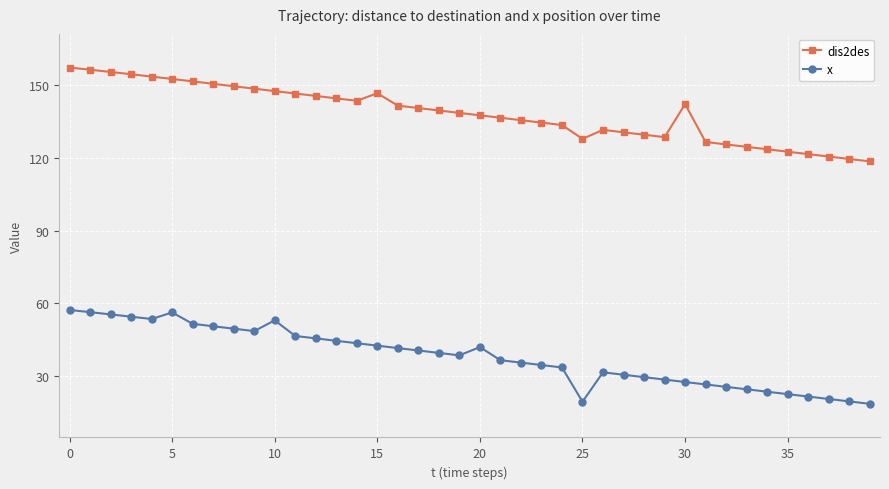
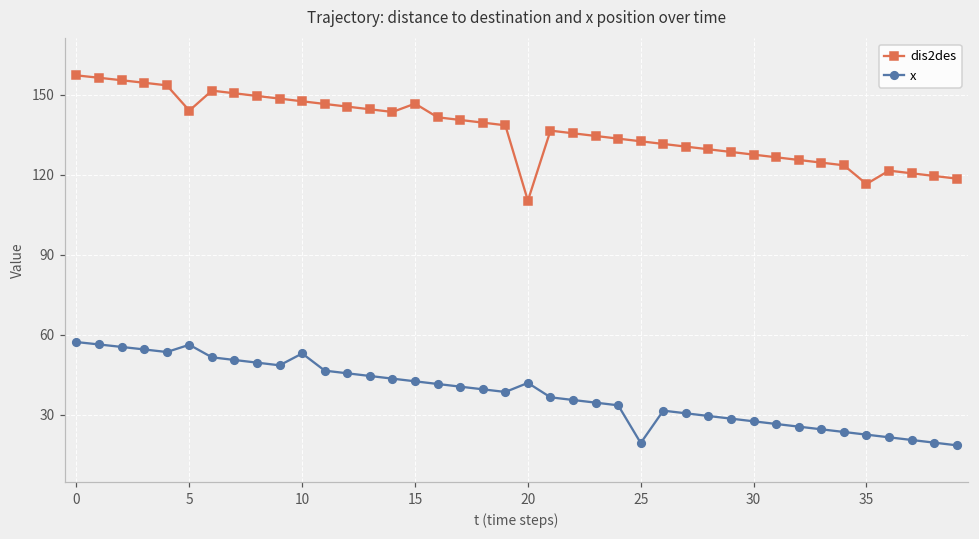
dis2des, 5: 153 -> 144
dis2des, 20: 138 -> 110
dis2des, 25: 128 -> 133
dis2des, 30: 142 -> 128
dis2des, 35: 123 -> 117
